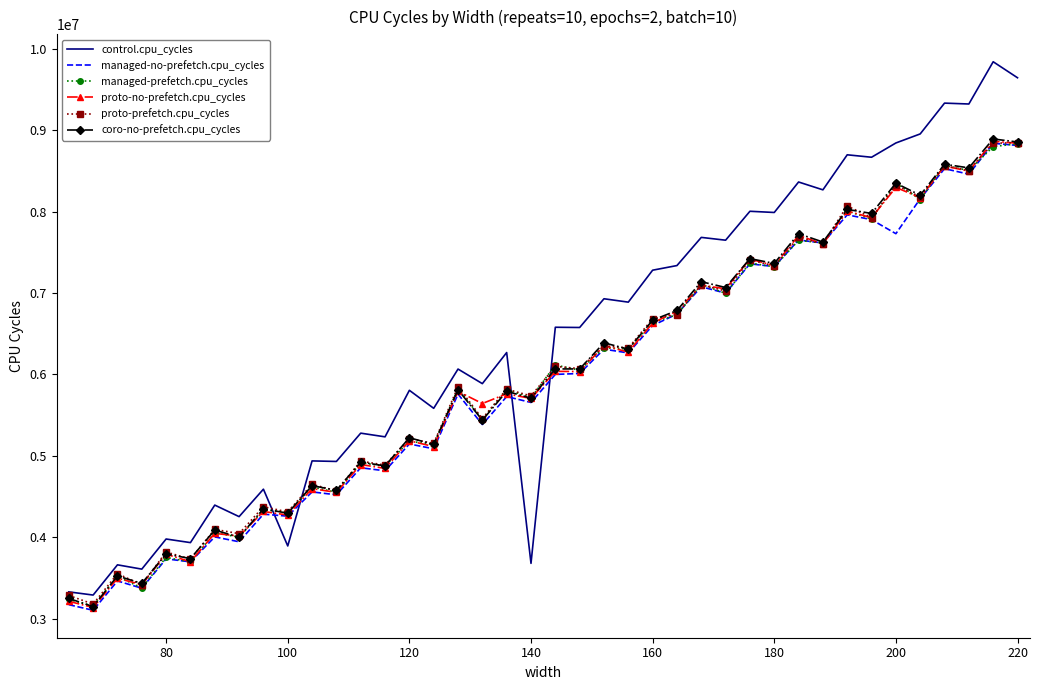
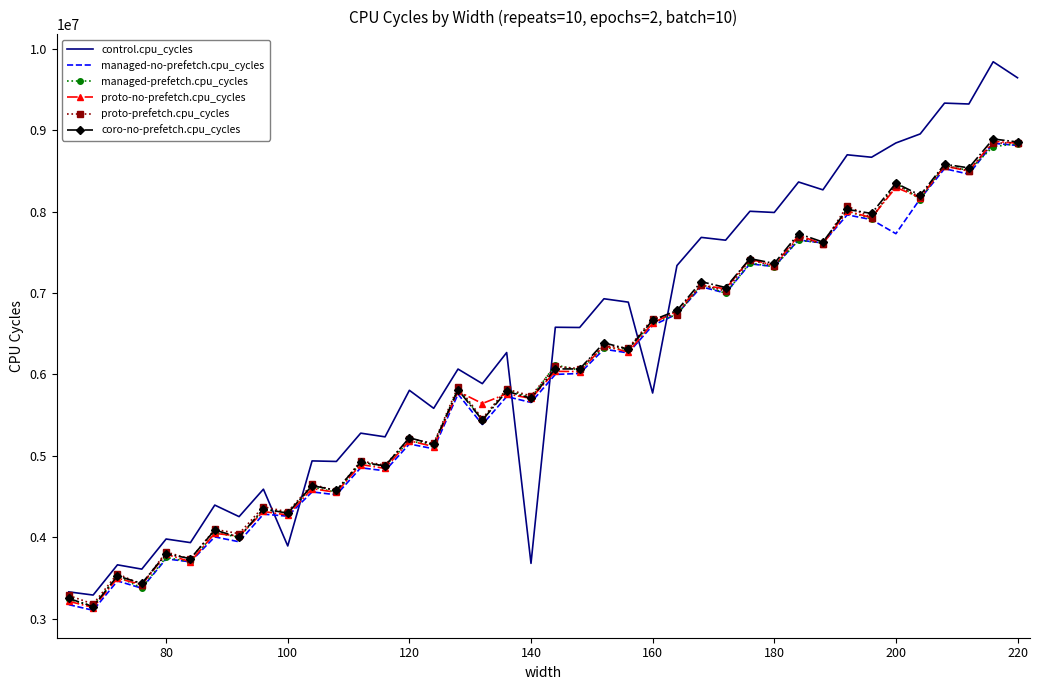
control.cpu_cycles, 160: 7300000 -> 5800000
